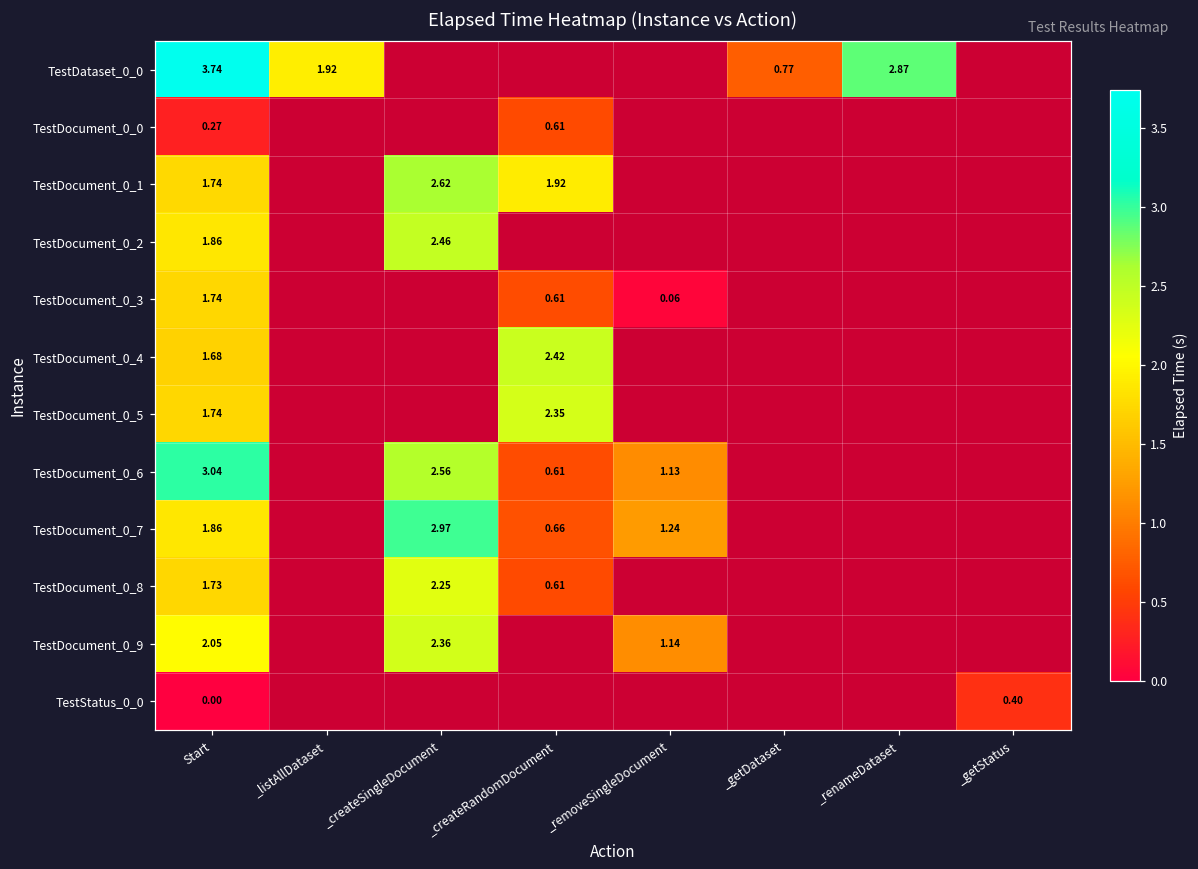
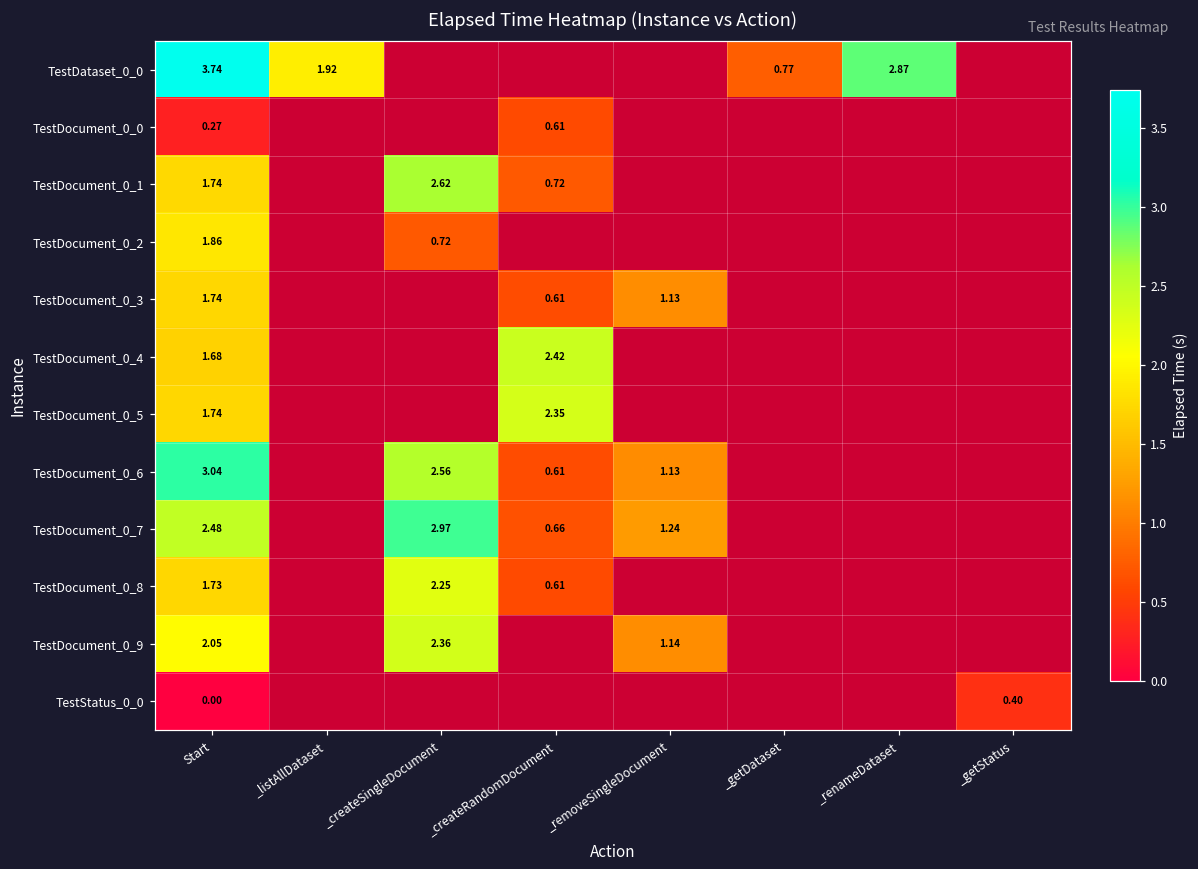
TestDocument_0_1, _createRandomDocument: 1.92 -> 0.72
TestDocument_0_2, _createSingleDocument: 2.46 -> 0.72
TestDocument_0_3, _removeSingleDocument: 0.06 -> 1.13
TestDocument_0_7, Start: 1.86 -> 2.48
